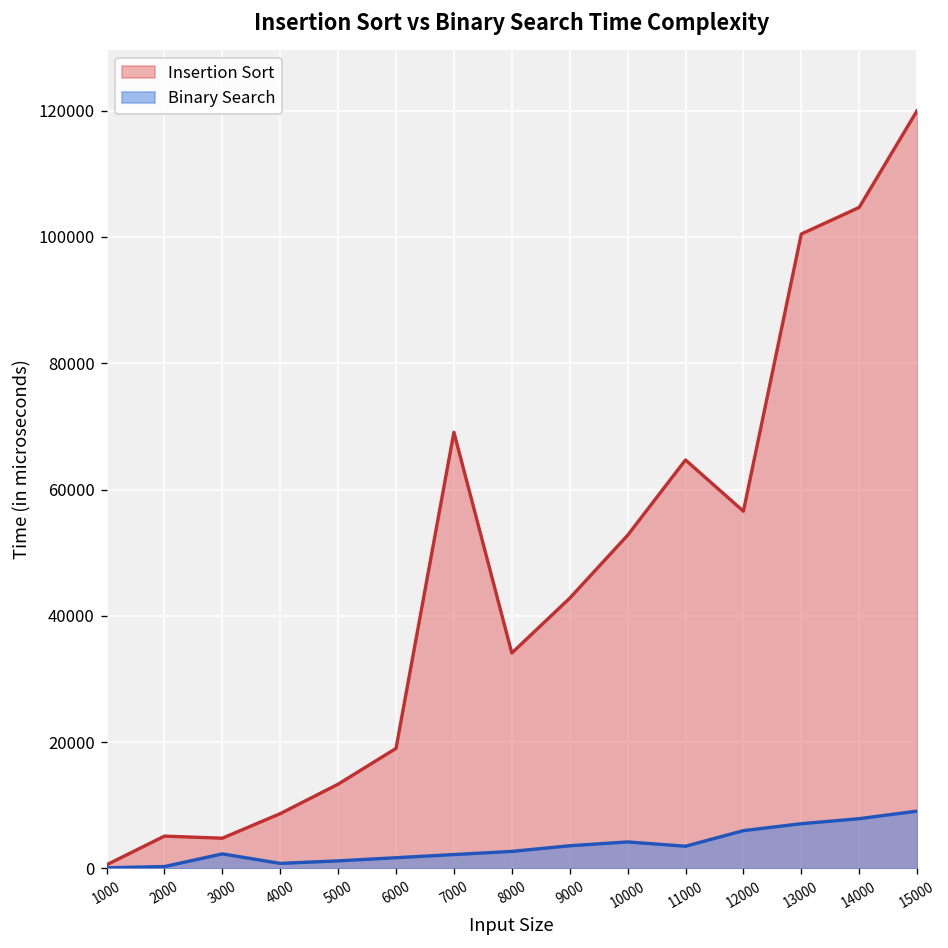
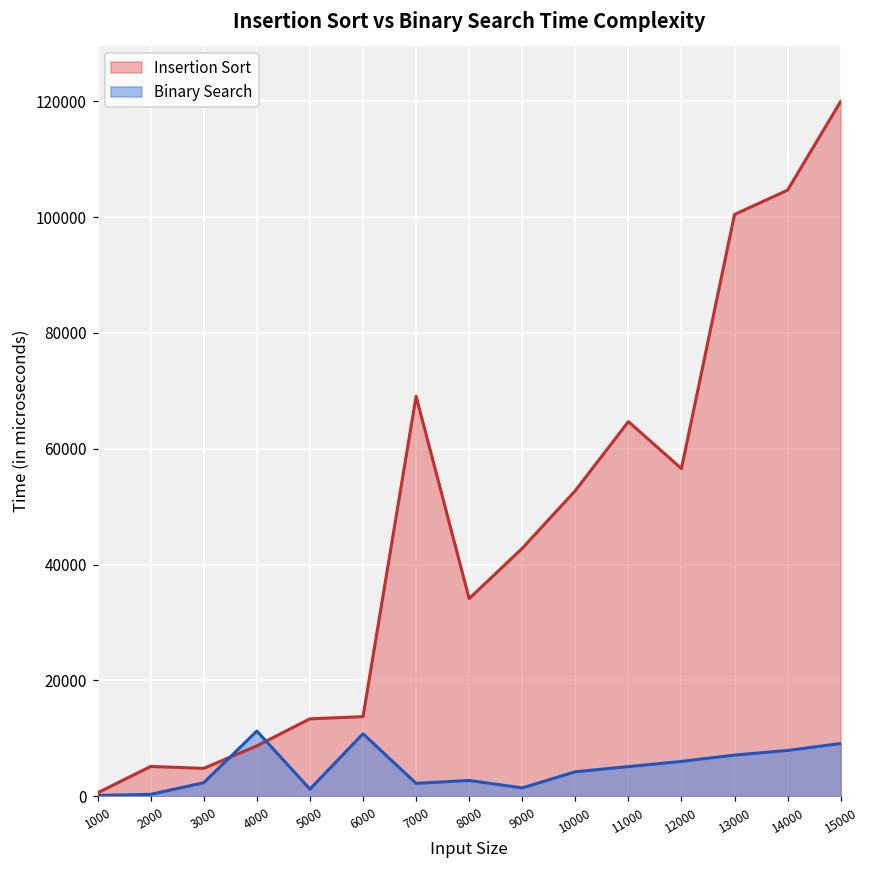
Binary Search, 4000: 1000 -> 11000
Insertion Sort, 6000: 19000 -> 14000
Binary Search, 6000: 2000 -> 11000
Binary Search, 9000: 4000 -> 1000
Binary Search, 11000: 4000 -> 5000
